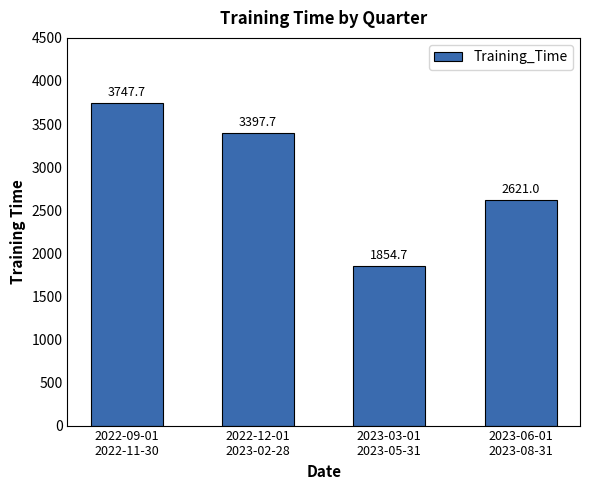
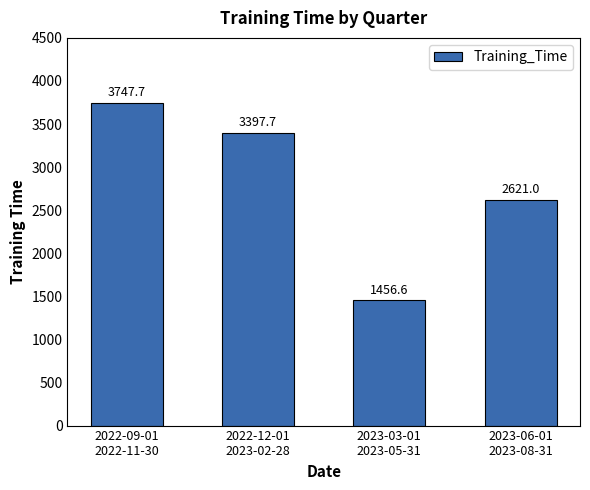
2023-03-01 2023-05-31: 1854.7 -> 1456.6
